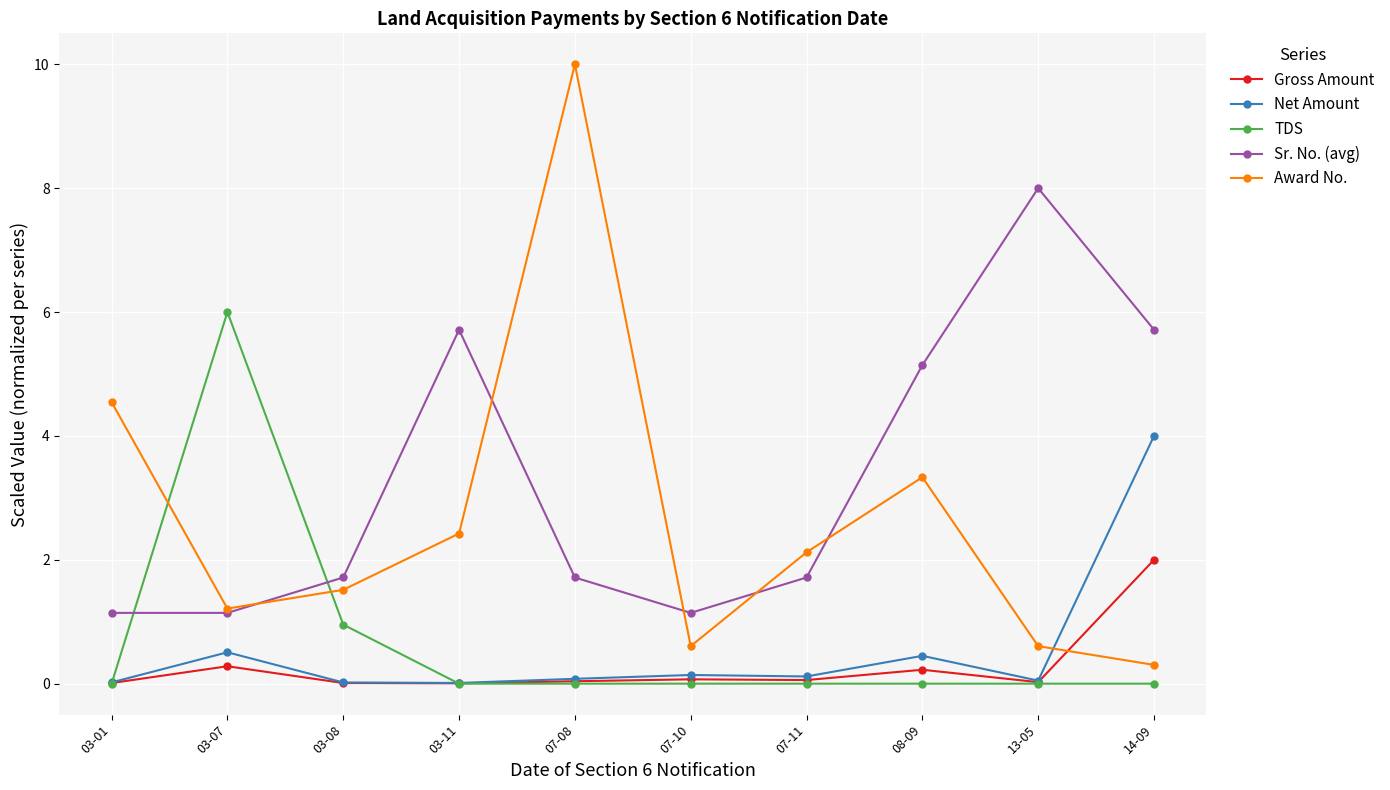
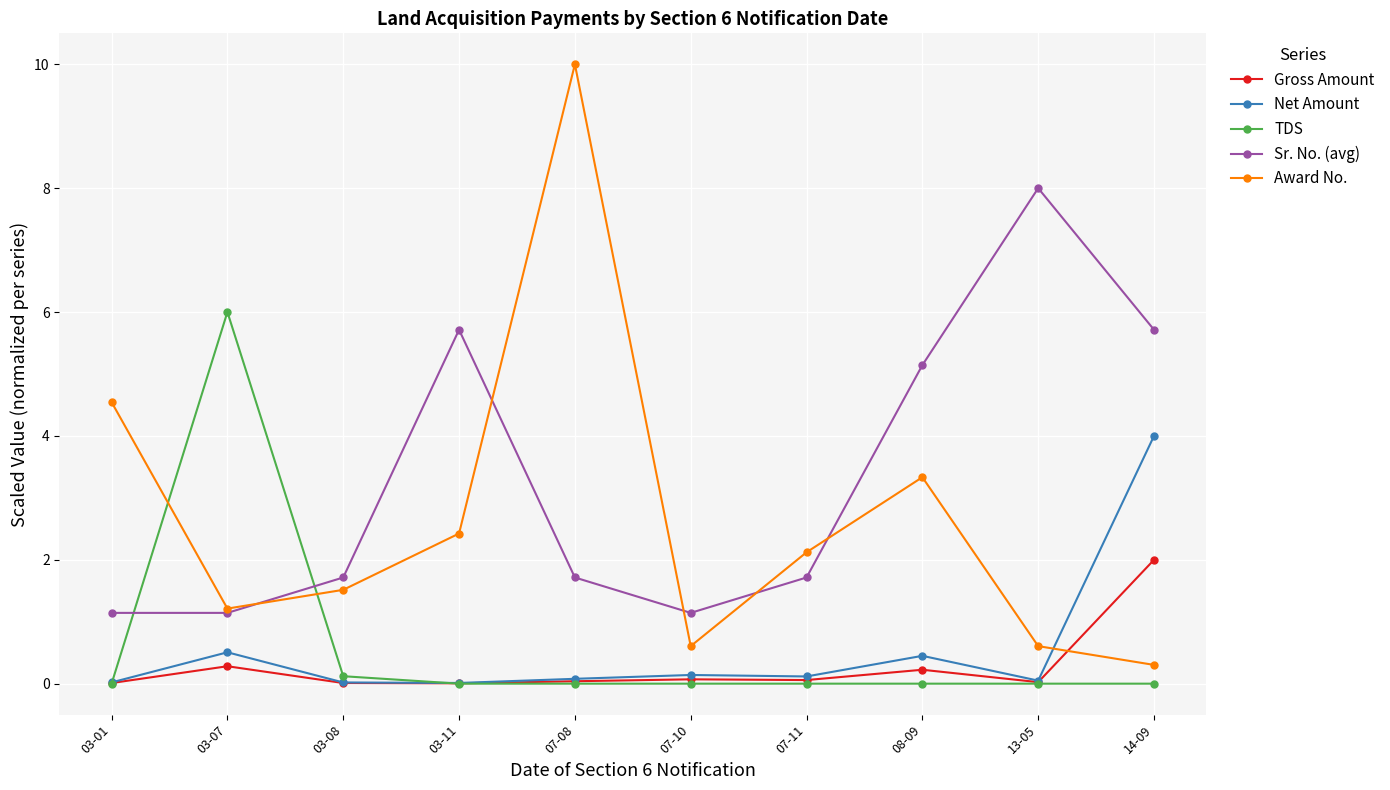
TDS, 03-08: 1.0 -> 0.1
